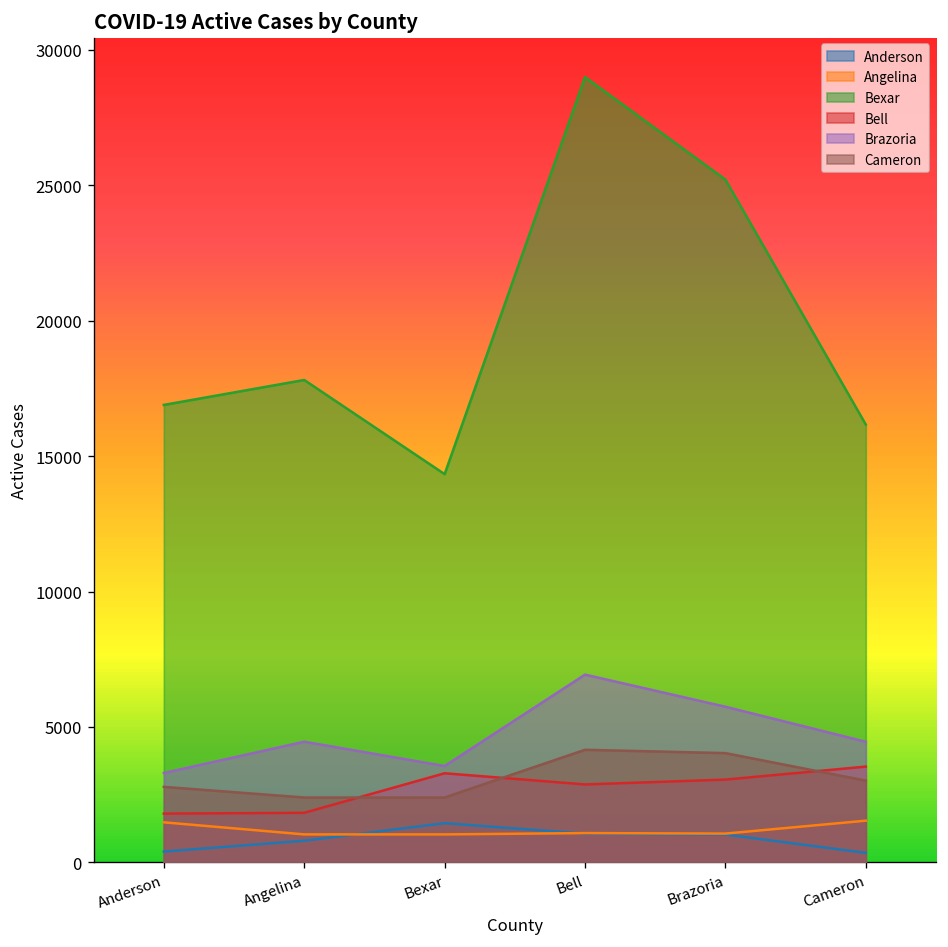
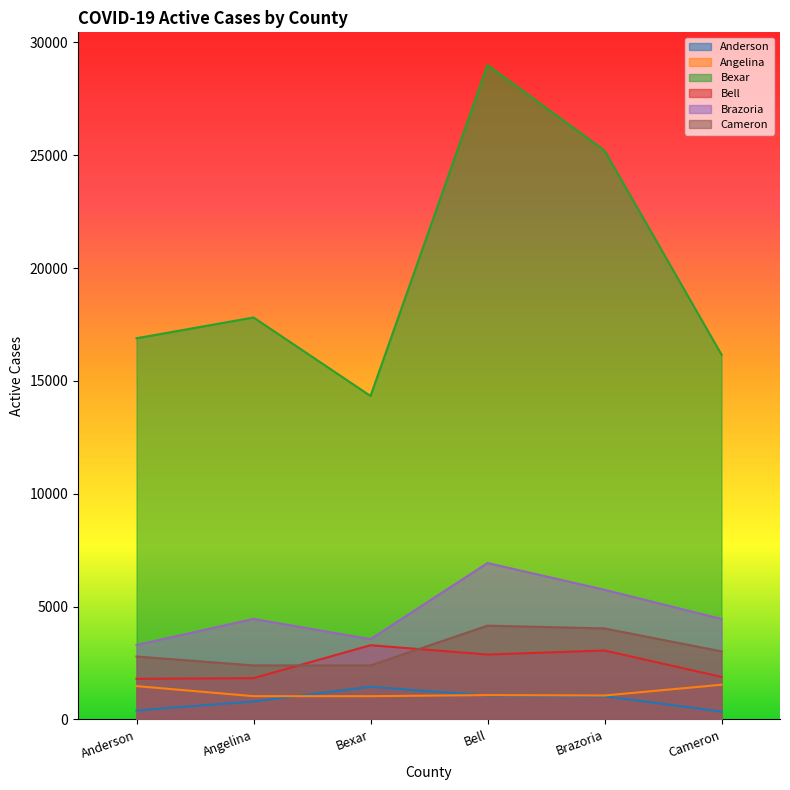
Bell, Cameron: 3500 -> 1900
